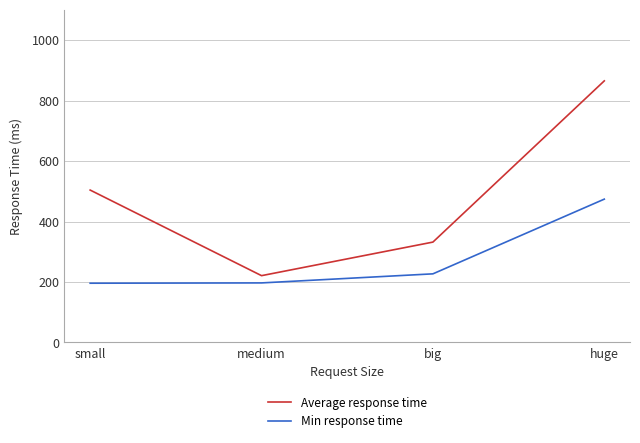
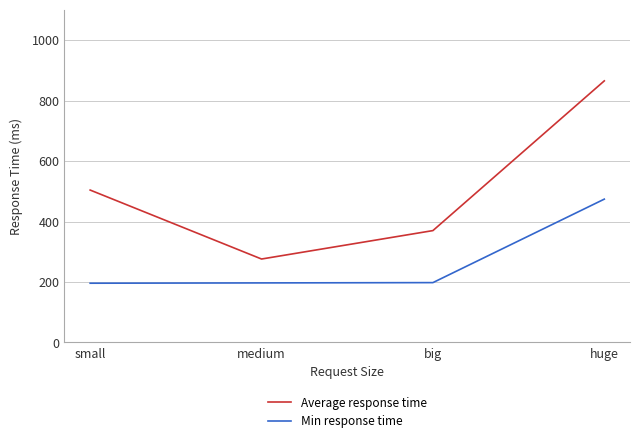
Average response time, medium: 220 -> 280
Average response time, big: 330 -> 370
Min response time, big: 230 -> 200
